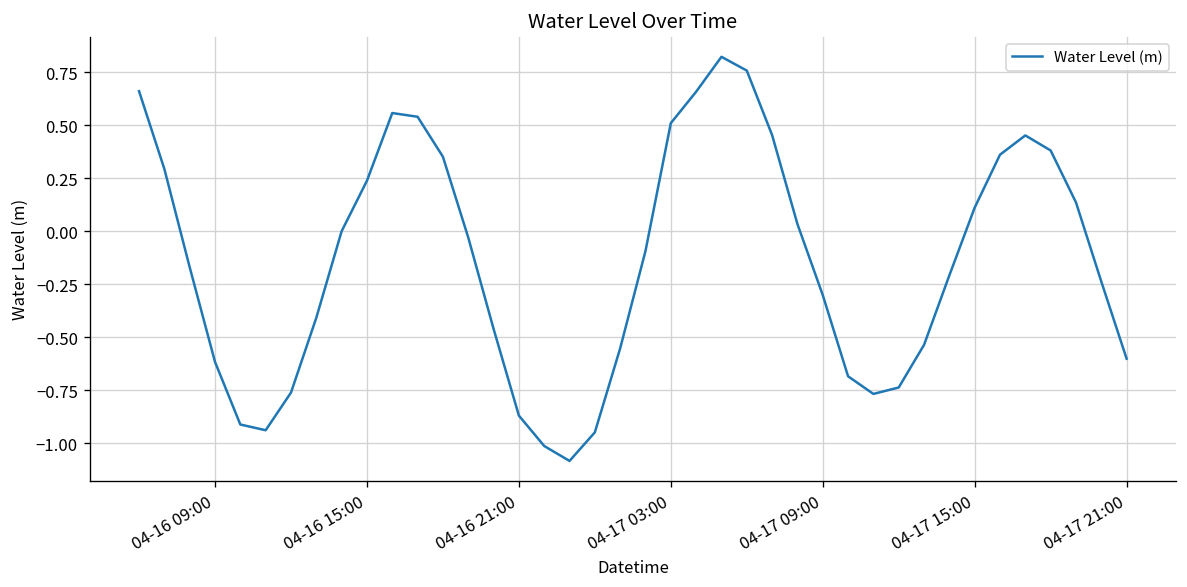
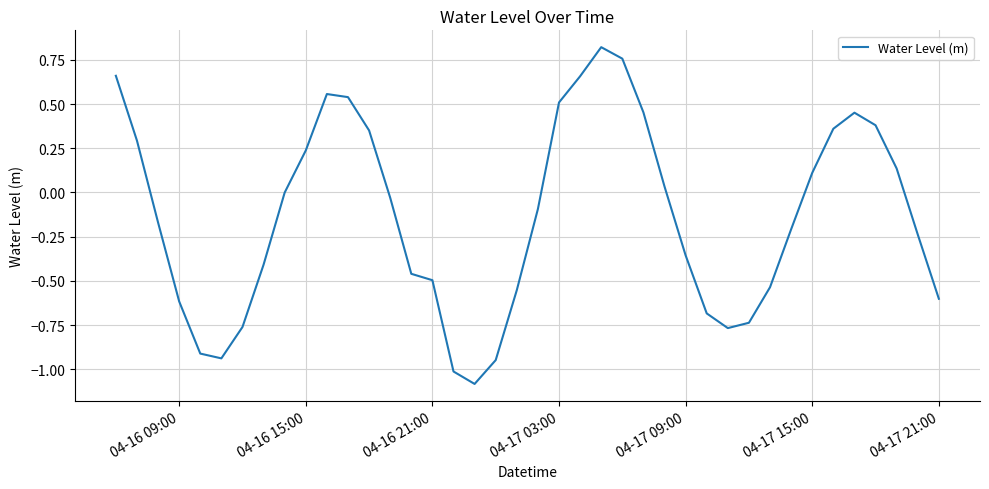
04-16 21:00: -0.87 -> -0.50
04-17 09:00: -0.30 -> -0.36
